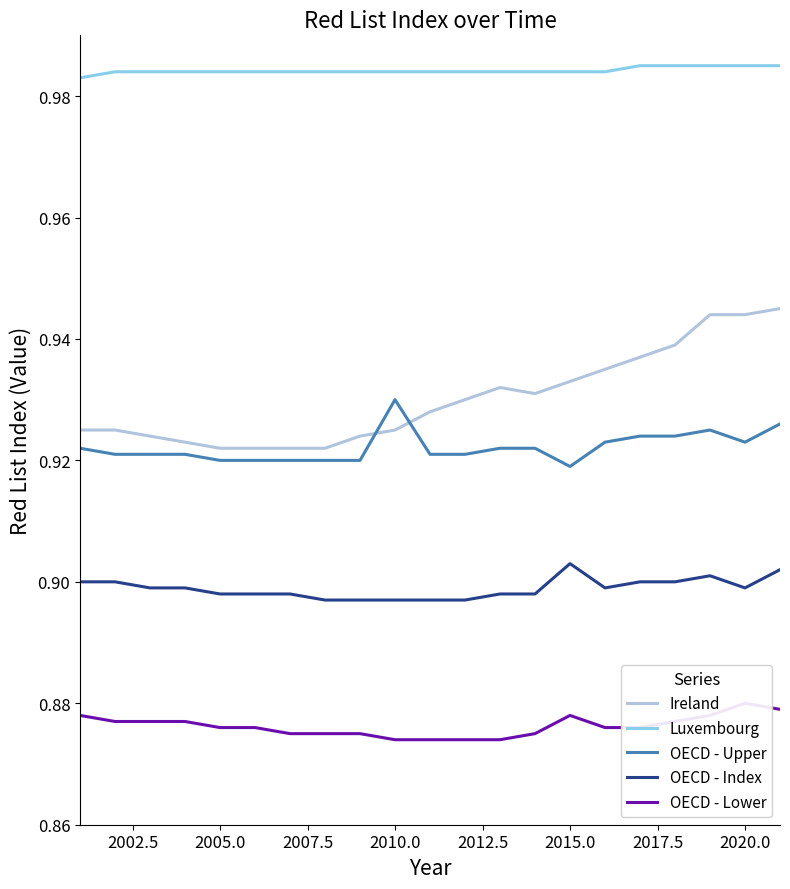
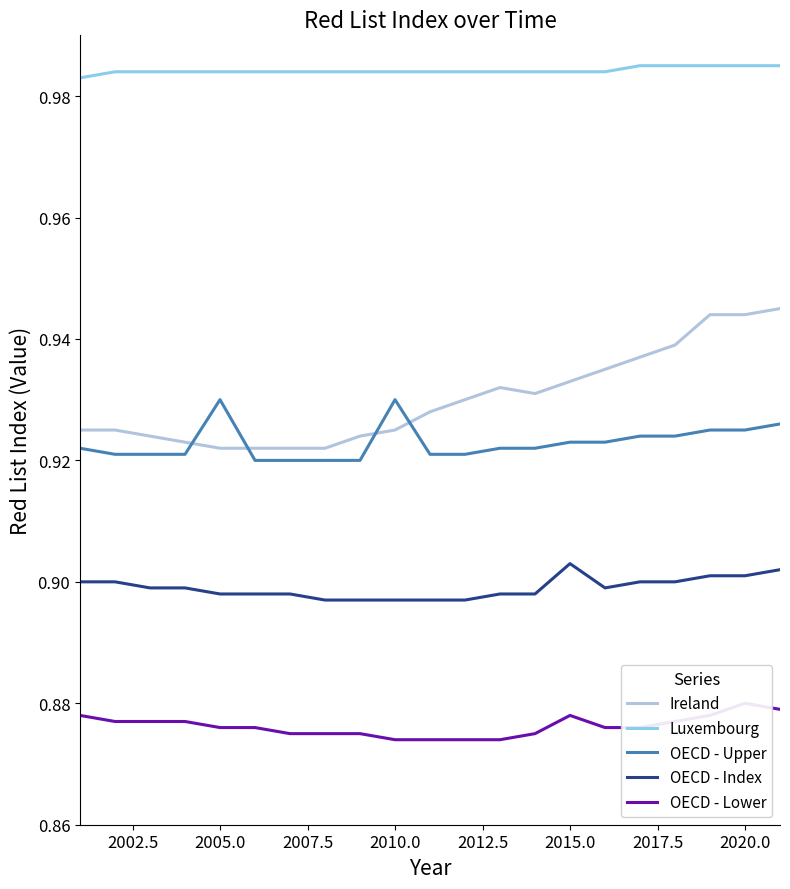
OECD - Upper, 2005.0: 0.92 -> 0.93
OECD - Upper, 2015.0: 0.919 -> 0.923
OECD - Upper, 2020.0: 0.923 -> 0.925
OECD - Index, 2020.0: 0.899 -> 0.901
